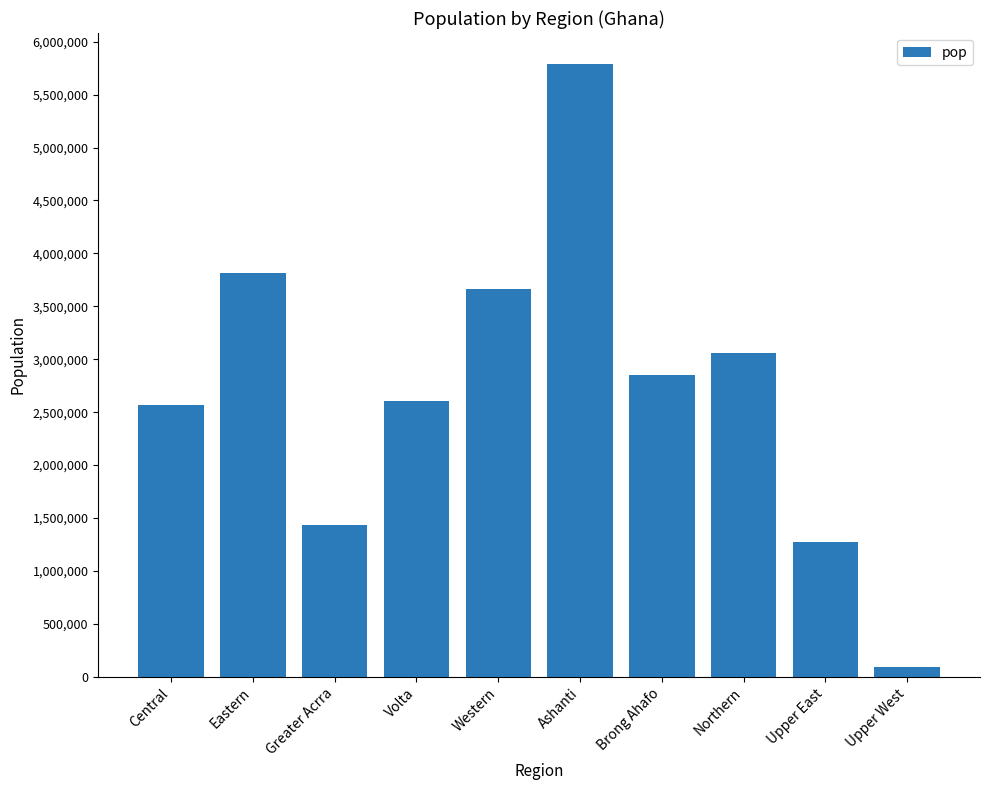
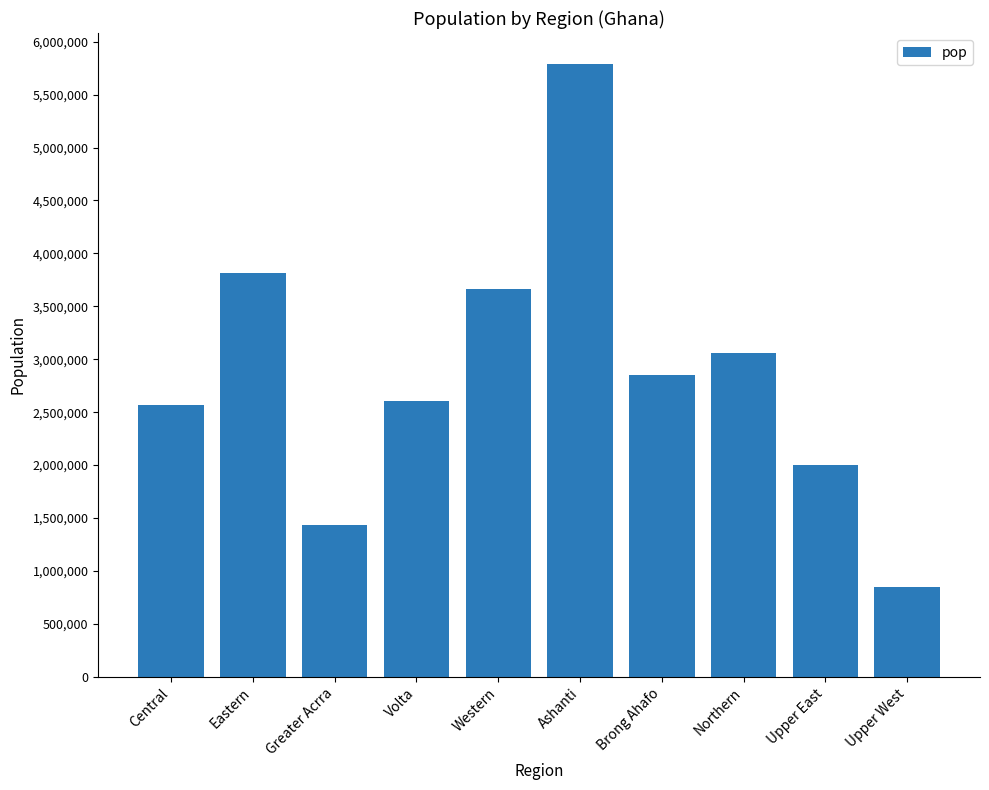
Upper East: 1,270,000 -> 2,000,000
Upper West: 90,000 -> 850,000
